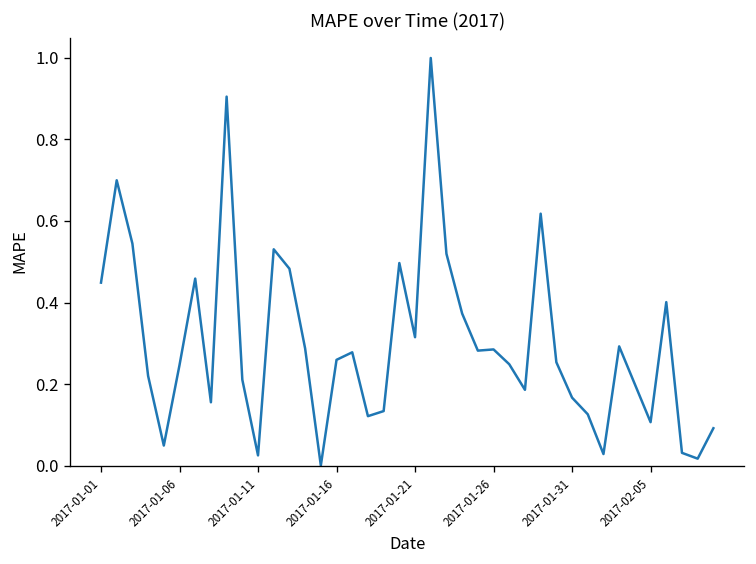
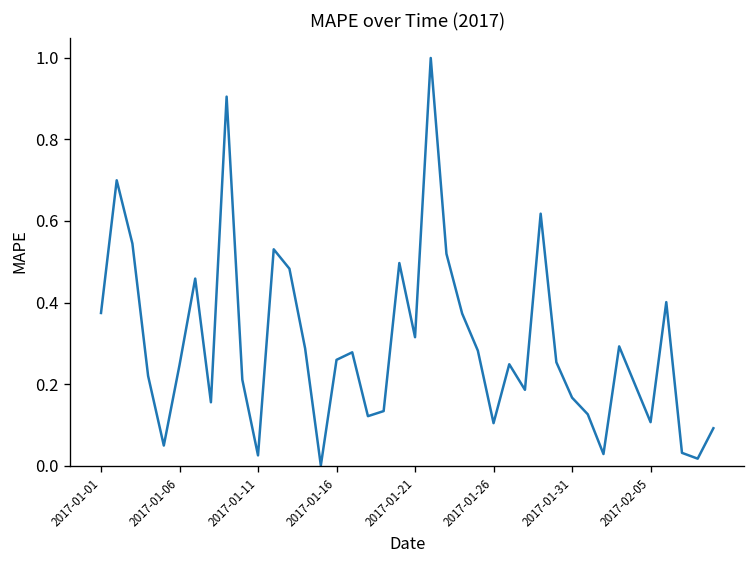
2017-01-01: 0.45 -> 0.37
2017-01-26: 0.28 -> 0.10
